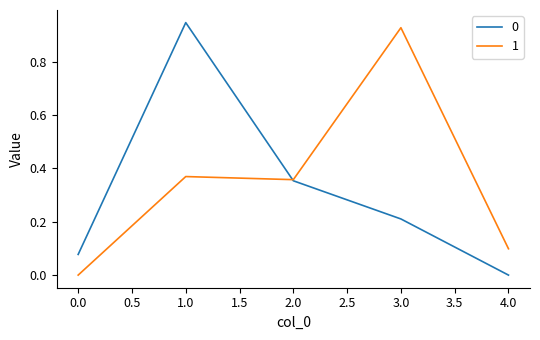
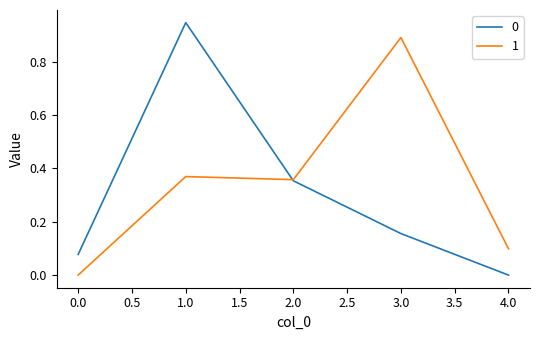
0, 3.0: 0.21 -> 0.16
1, 3.0: 0.93 -> 0.89
